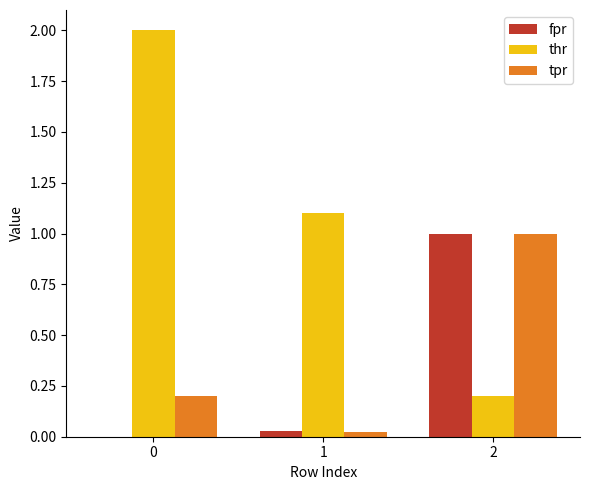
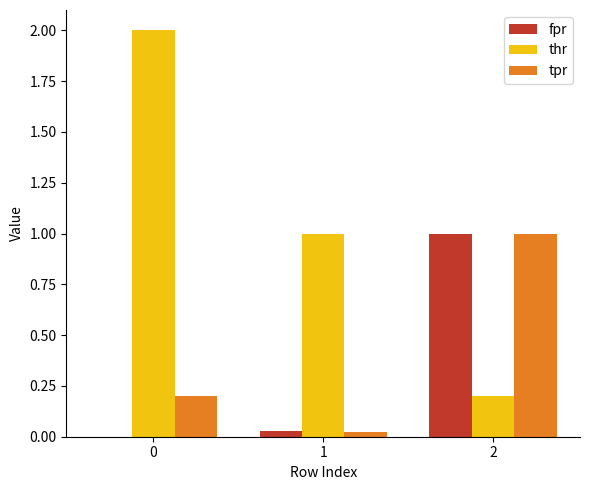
thr, 1: 1.1 -> 1.0
